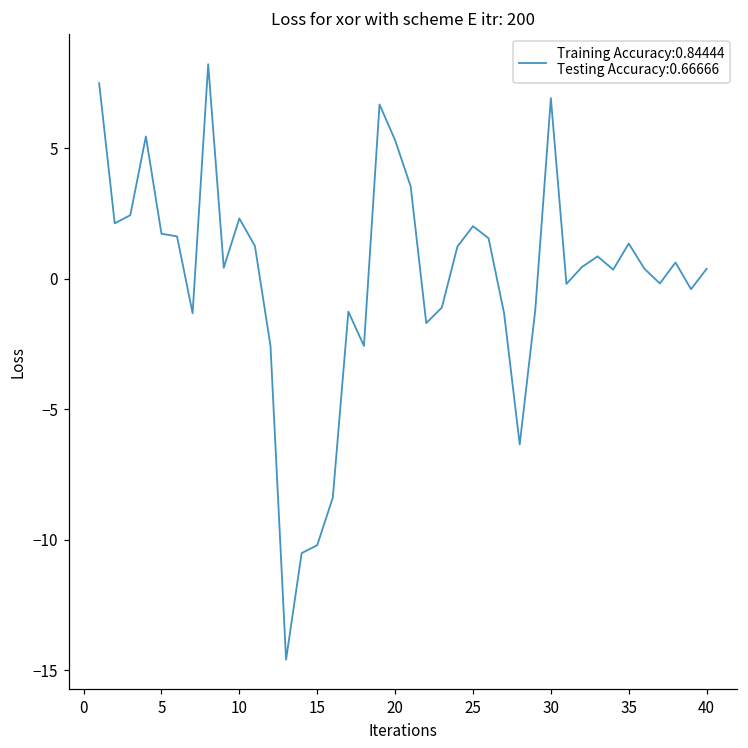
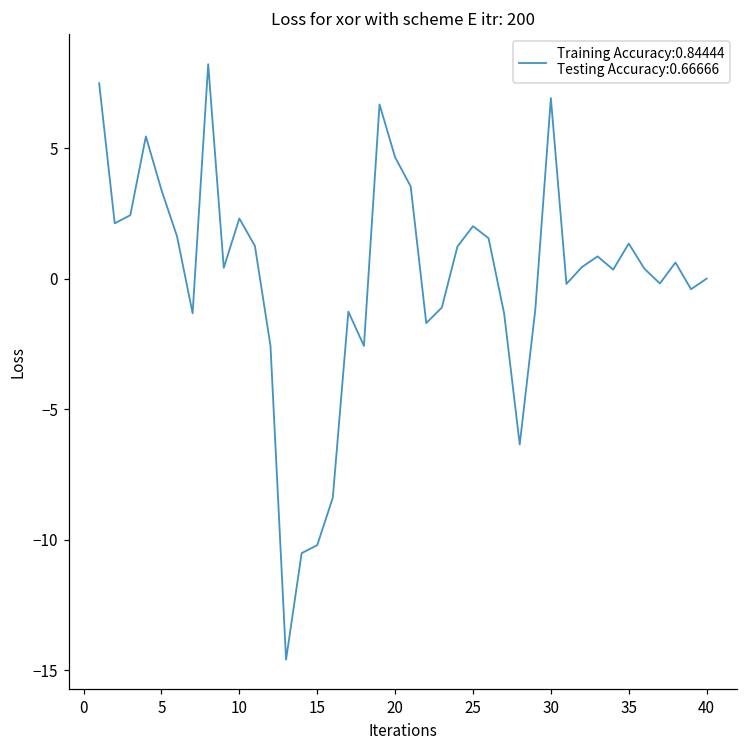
5: 1.7 -> 3.4
20: 5.3 -> 4.7
40: 0.4 -> 0.0
